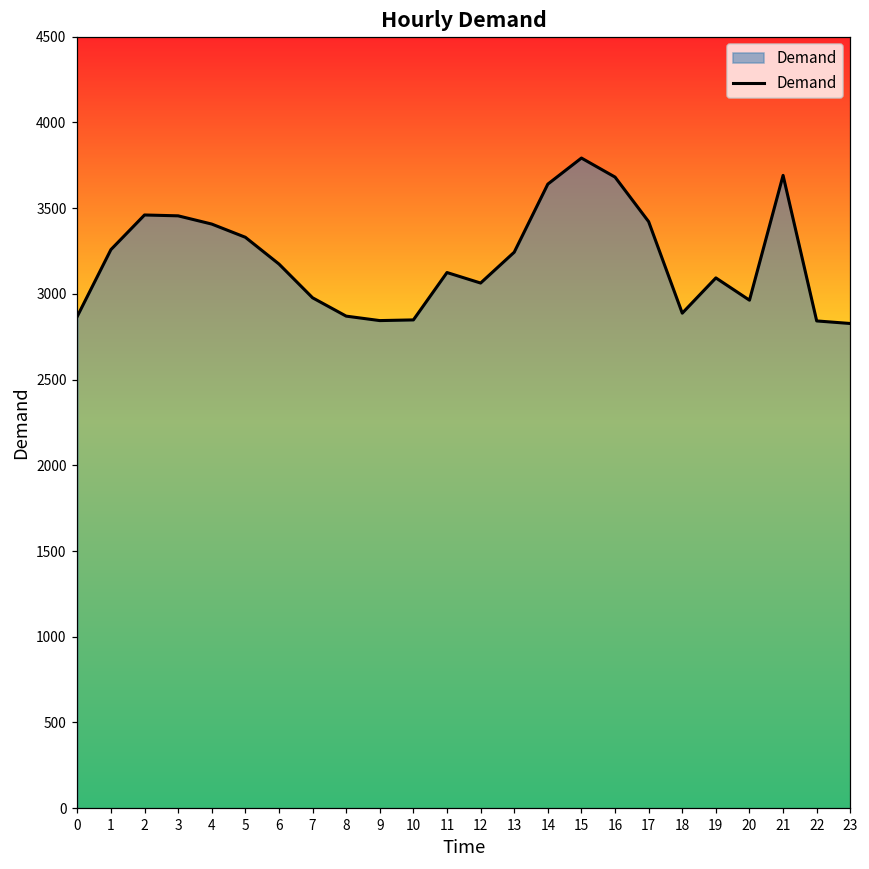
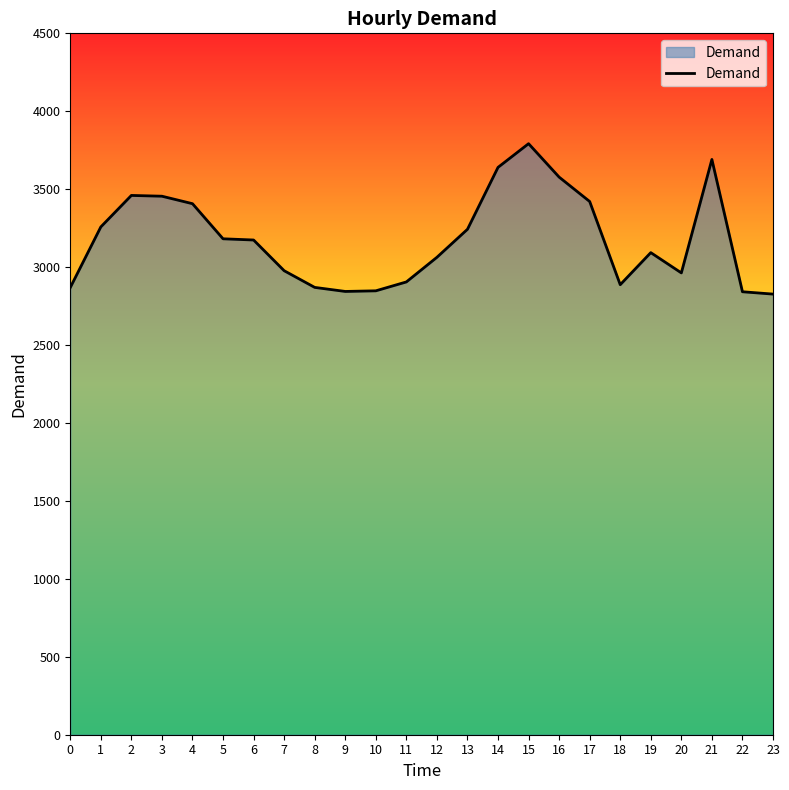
5: 3330 -> 3180
11: 3120 -> 2910
16: 3680 -> 3580
